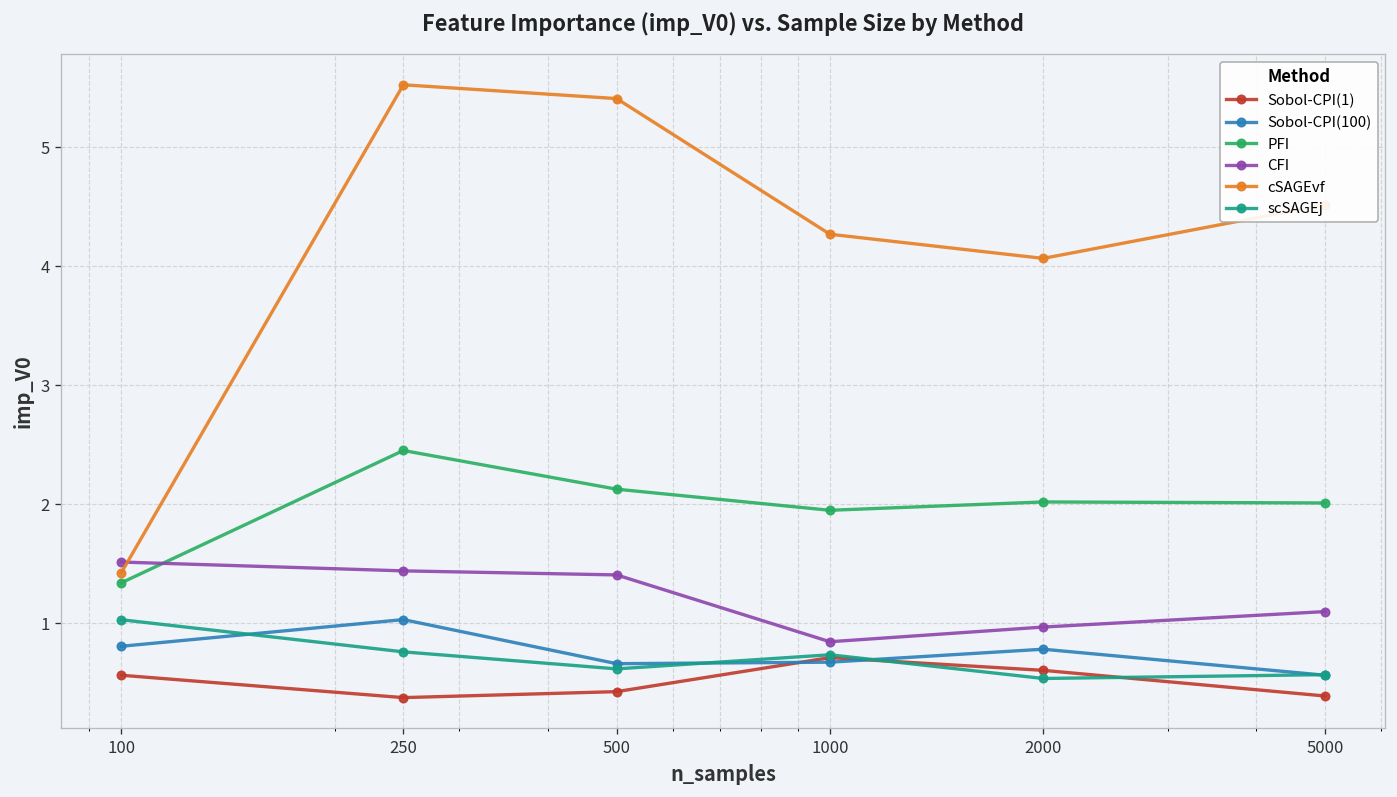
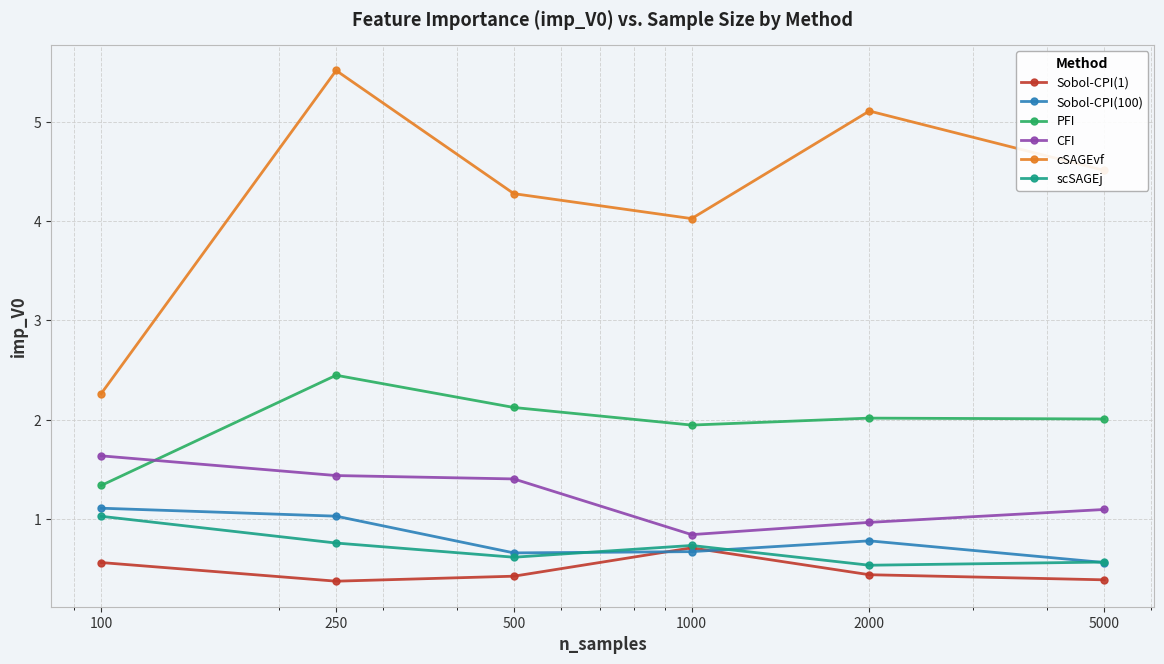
Sobol-CPI(100), 100: 0.8 -> 1.1
CFI, 100: 1.5 -> 1.6
cSAGEvf, 100: 1.4 -> 2.3
cSAGEvf, 500: 5.4 -> 4.3
cSAGEvf, 1000: 4.3 -> 4.0
Sobol-CPI(1), 2000: 0.6 -> 0.4
cSAGEvf, 2000: 4.1 -> 5.1
